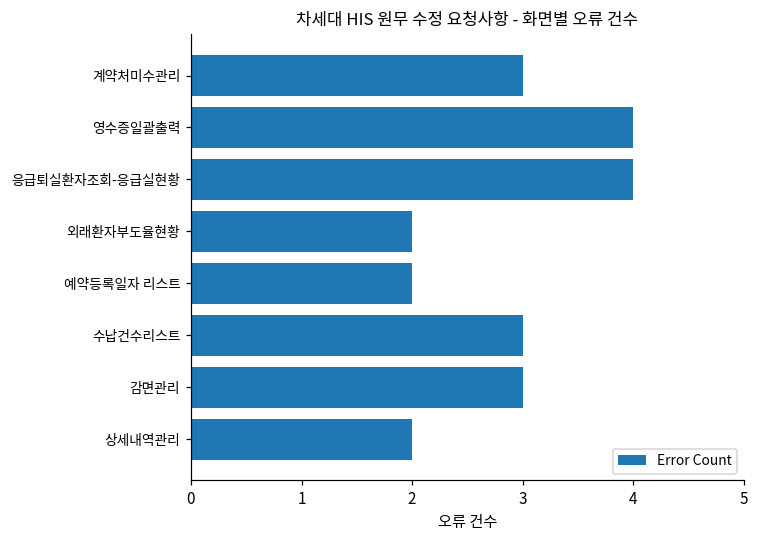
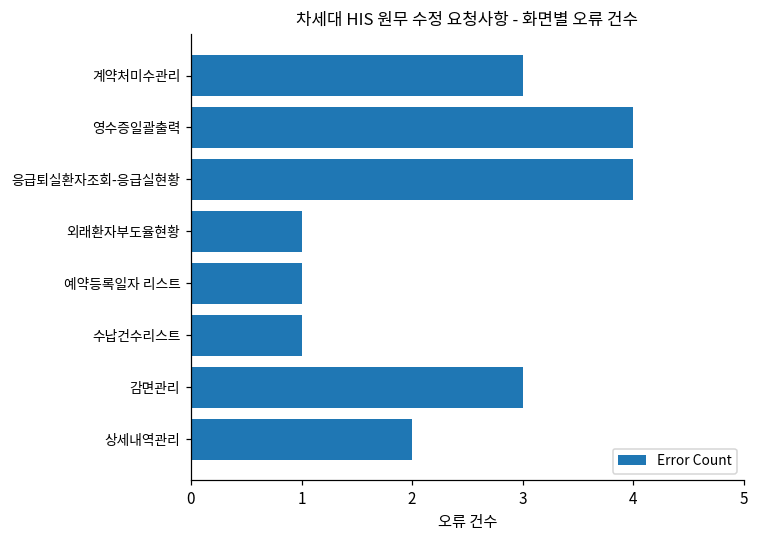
외래환자부도율현황: 2 -> 1
예약등록일자 리스트: 2 -> 1
수납건수리스트: 3 -> 1
